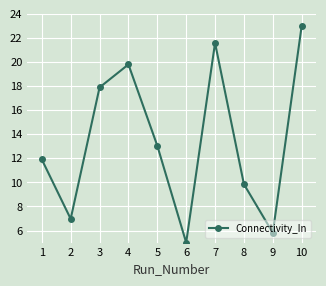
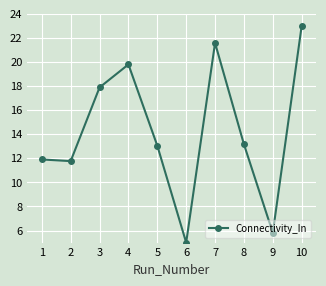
2: 7.0 -> 11.8
8: 9.8 -> 13.2
